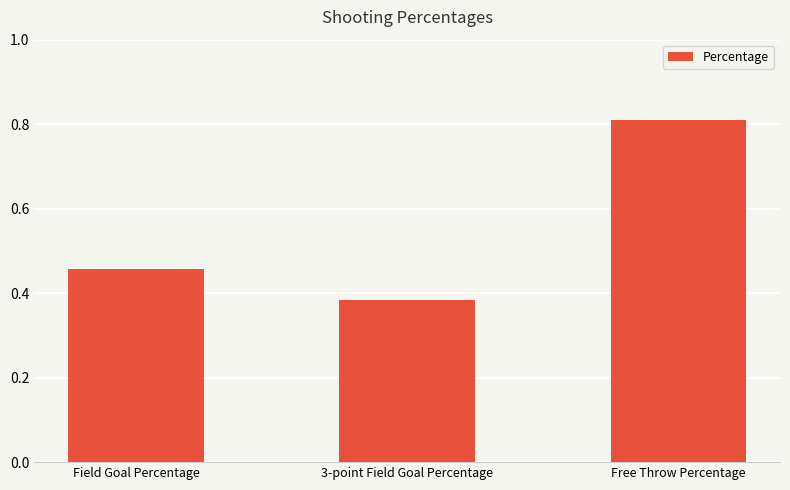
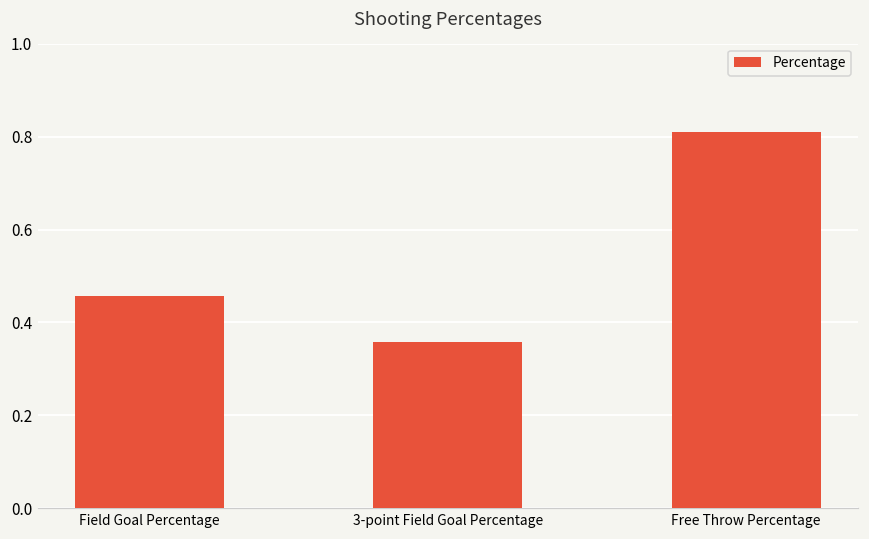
3-point Field Goal Percentage: 0.38 -> 0.36
